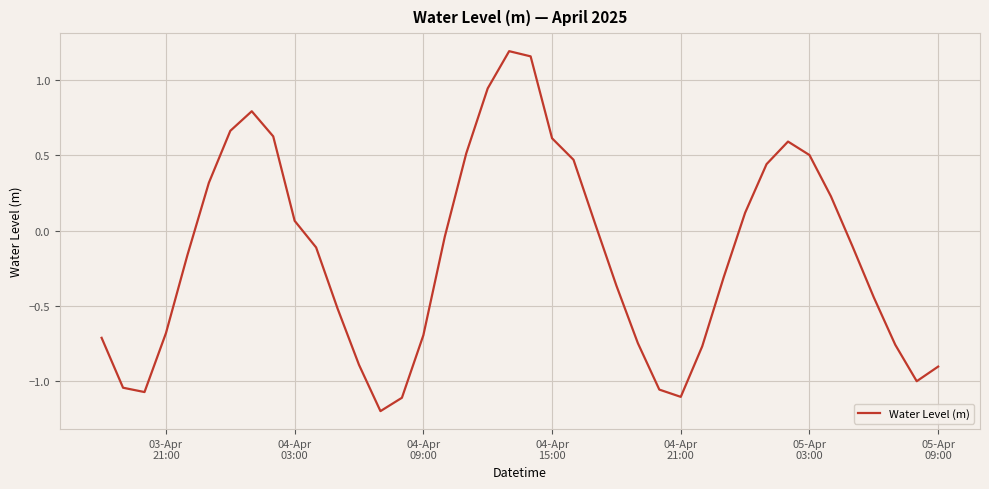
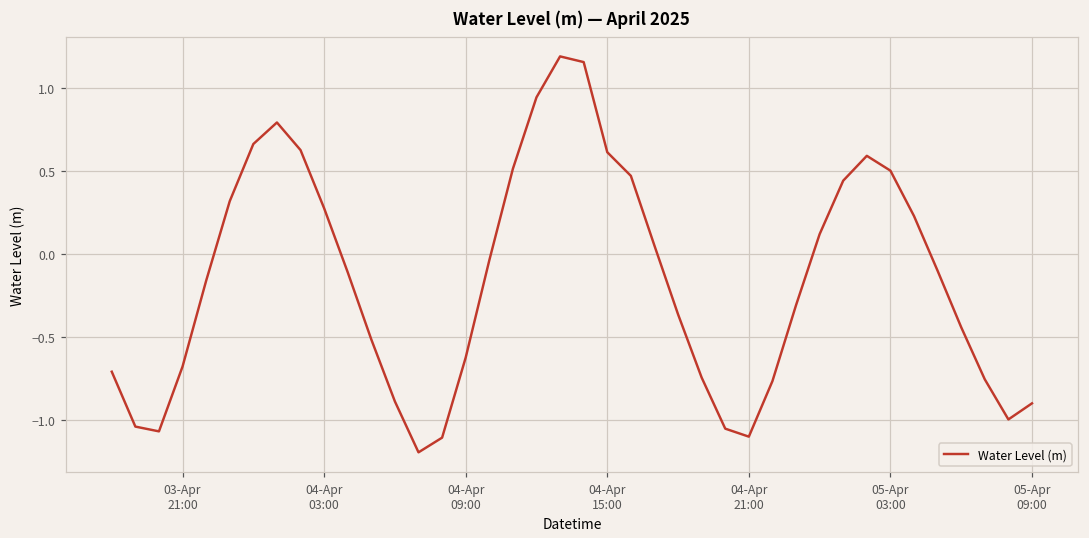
04-Apr 03:00: 0.06 -> 0.27
04-Apr 09:00: -0.69 -> -0.63
